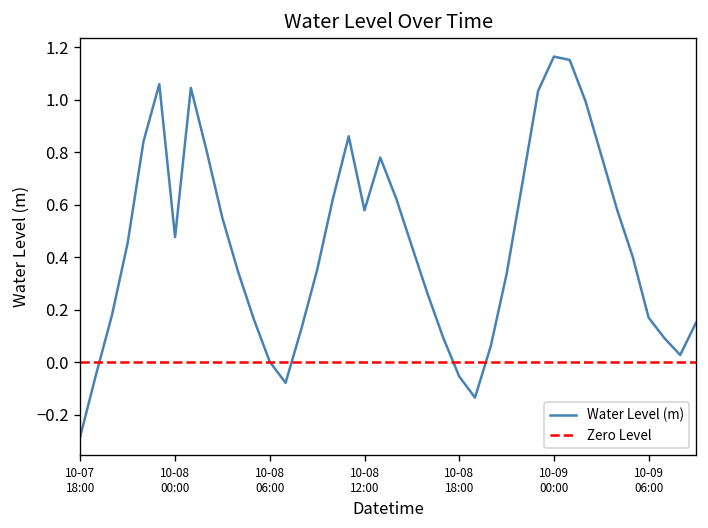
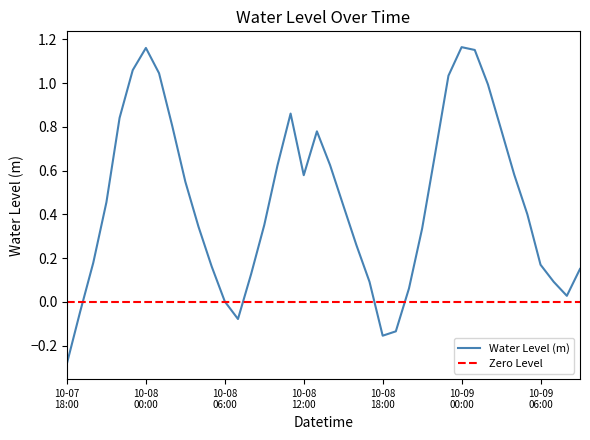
10-08 00:00: 0.48 -> 1.16
10-08 18:00: -0.05 -> -0.16
